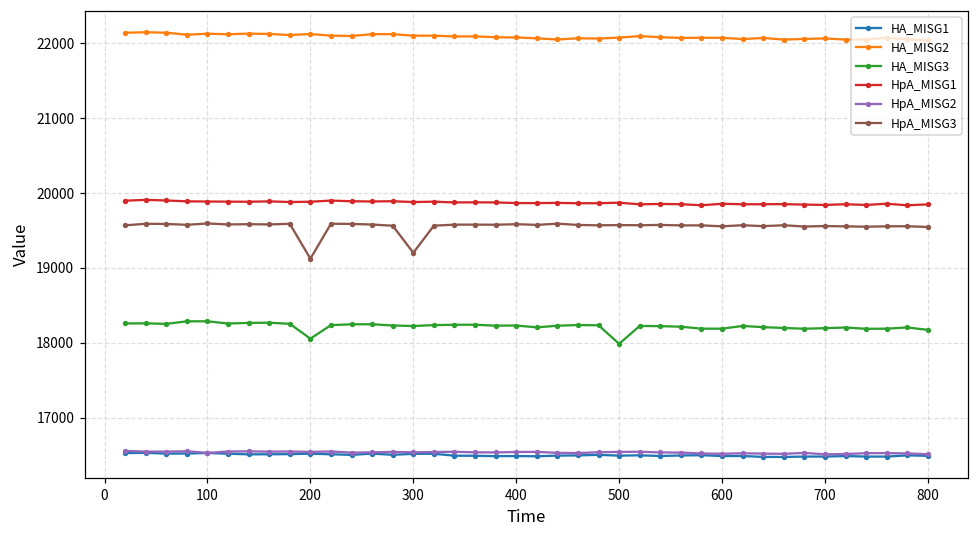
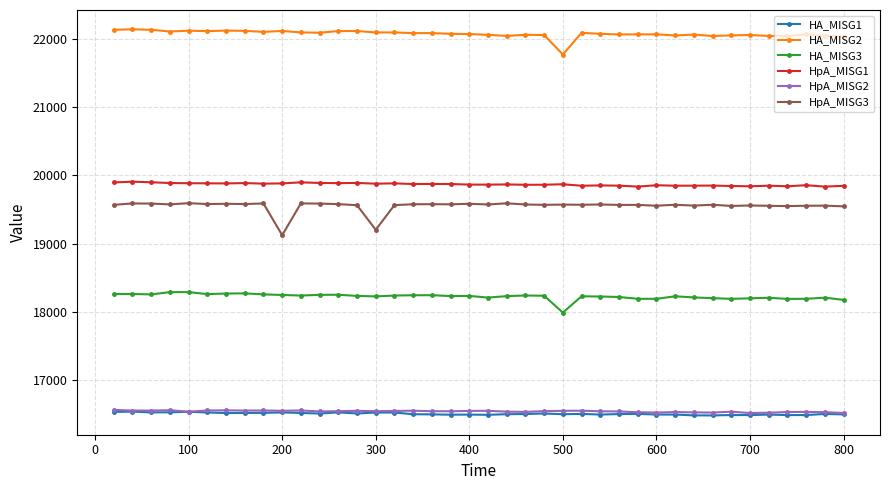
HA_MISG3, 200: 18100 -> 18200
HA_MISG2, 500: 22100 -> 21800
